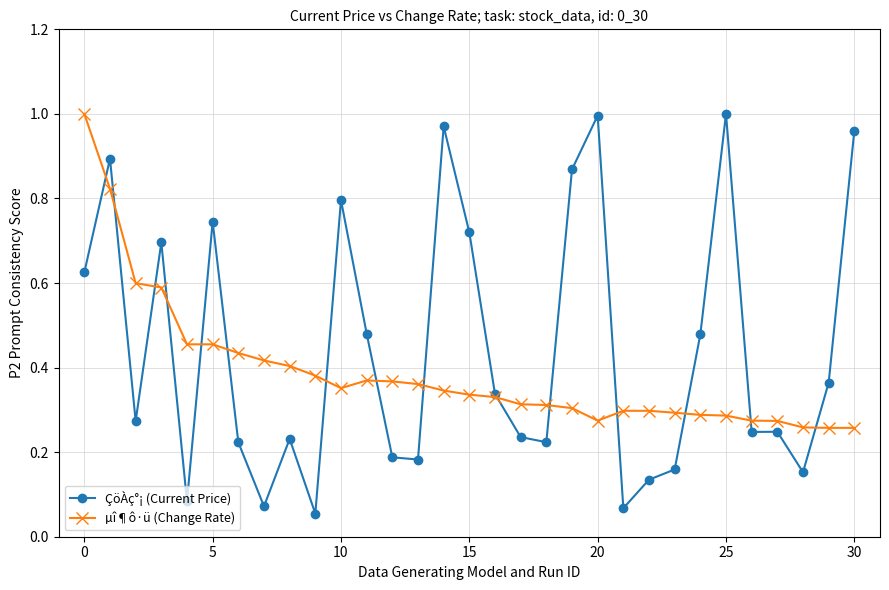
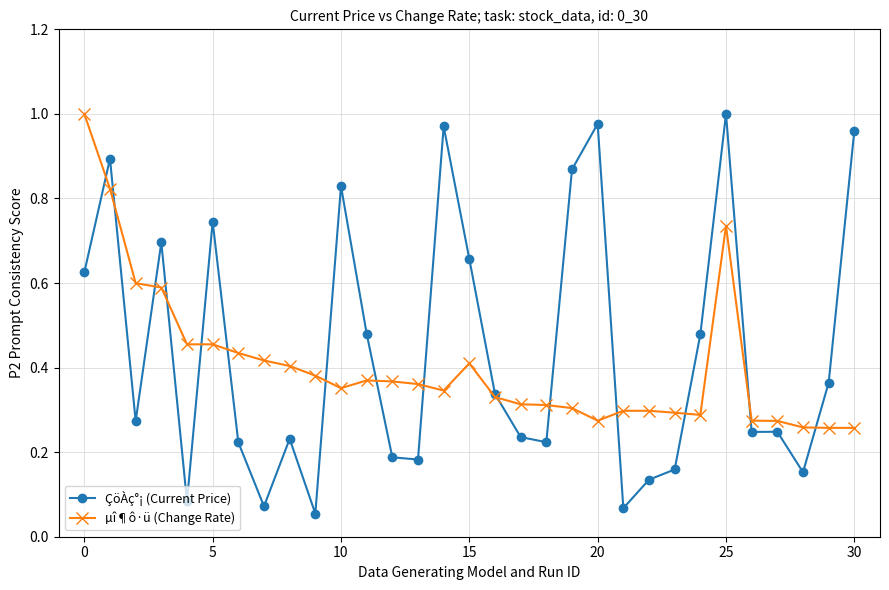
ÇöÀç°¡ (Current Price), 10: 0.80 -> 0.83
ÇöÀç°¡ (Current Price), 15: 0.72 -> 0.66
µî¶ô·ü (Change Rate), 15: 0.34 -> 0.41
ÇöÀç°¡ (Current Price), 20: 1.00 -> 0.98
µî¶ô·ü (Change Rate), 25: 0.29 -> 0.74
